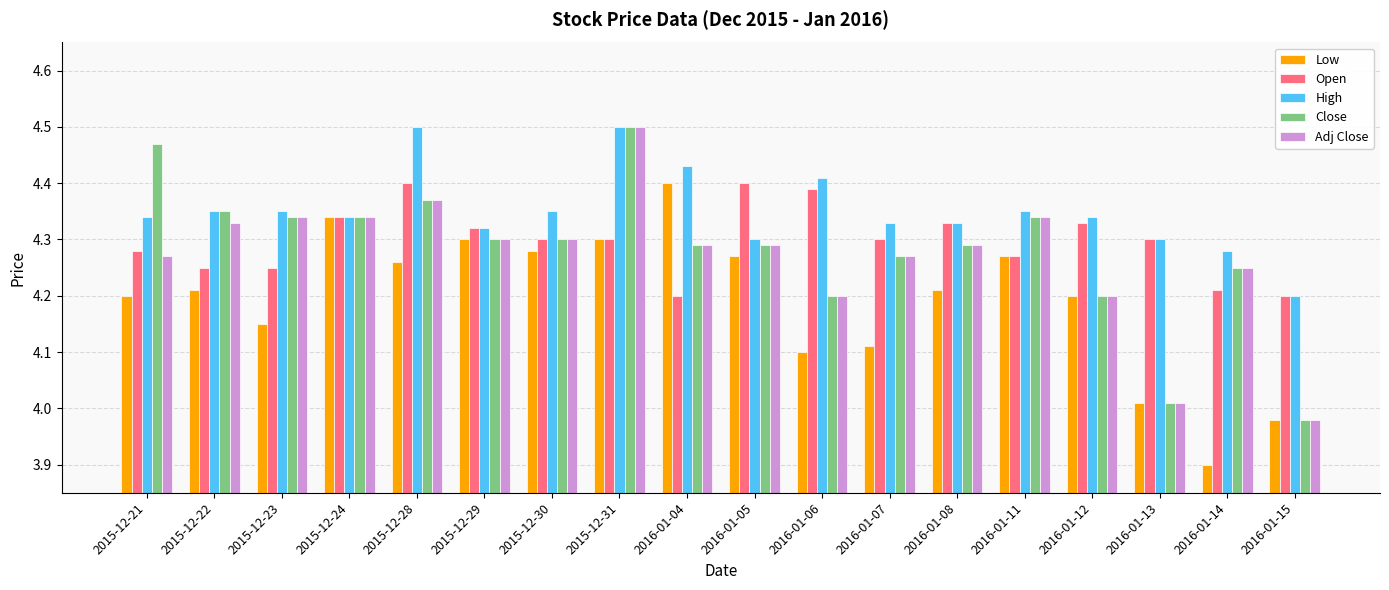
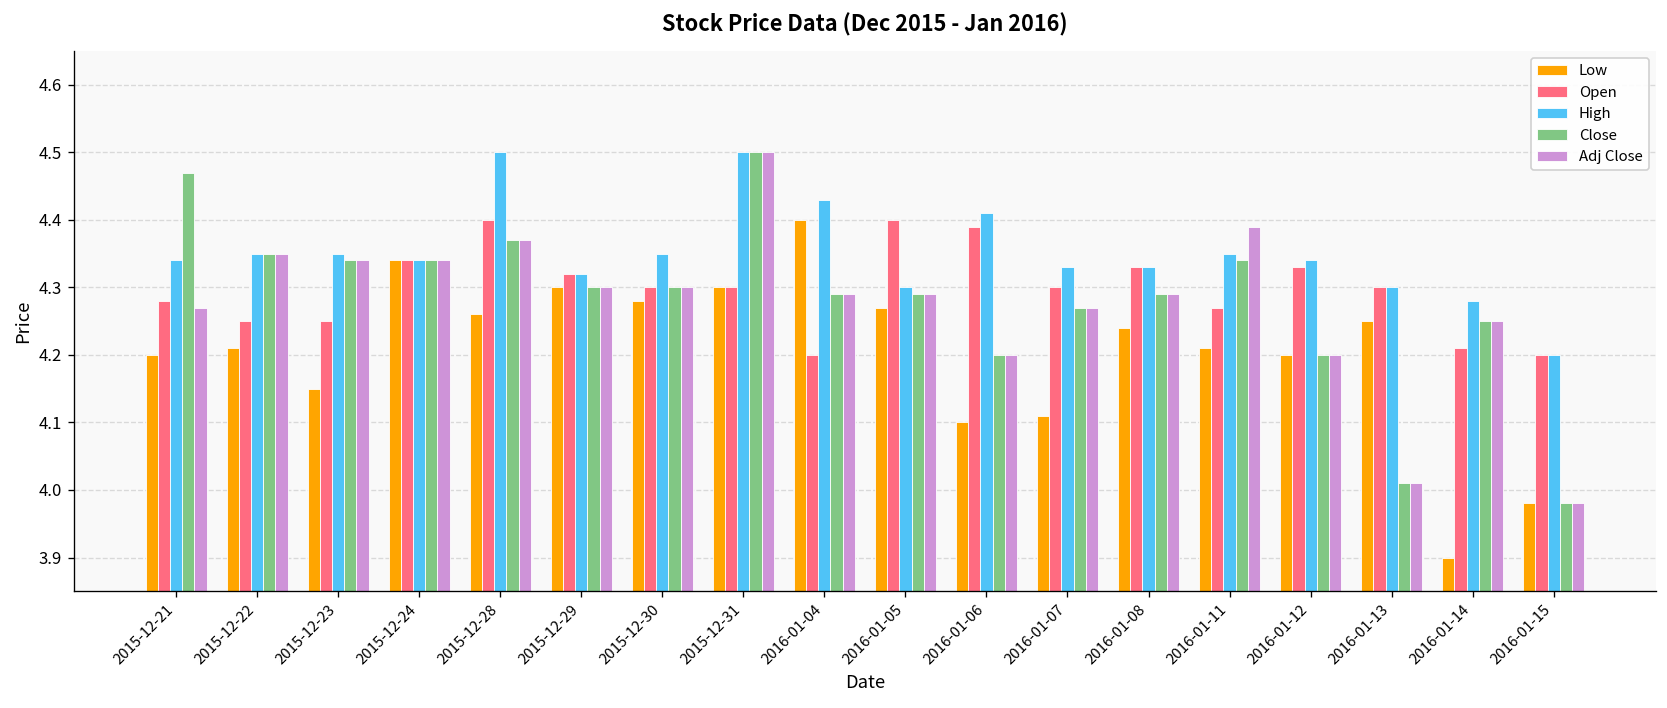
Adj Close, 2015-12-22: 4.33 -> 4.35
Low, 2016-01-08: 4.21 -> 4.24
Low, 2016-01-11: 4.27 -> 4.21
Adj Close, 2016-01-11: 4.34 -> 4.39
Low, 2016-01-13: 4.01 -> 4.25
